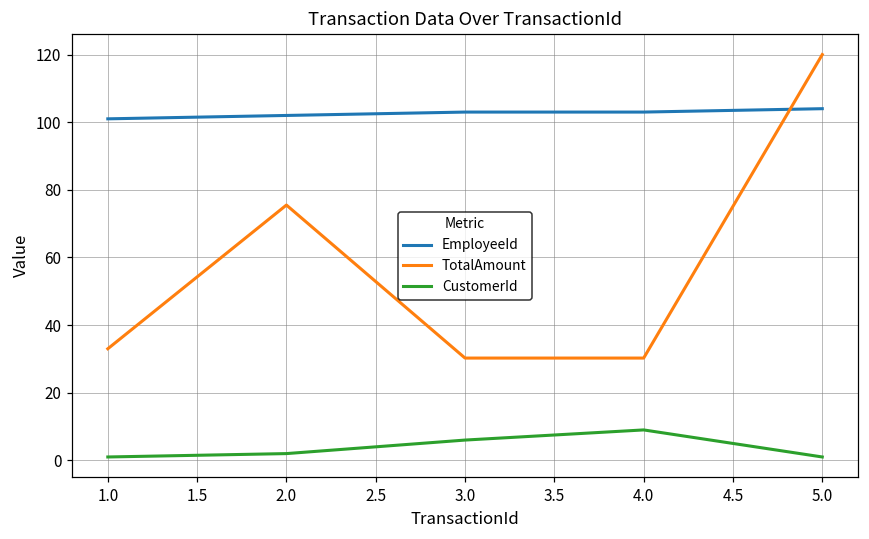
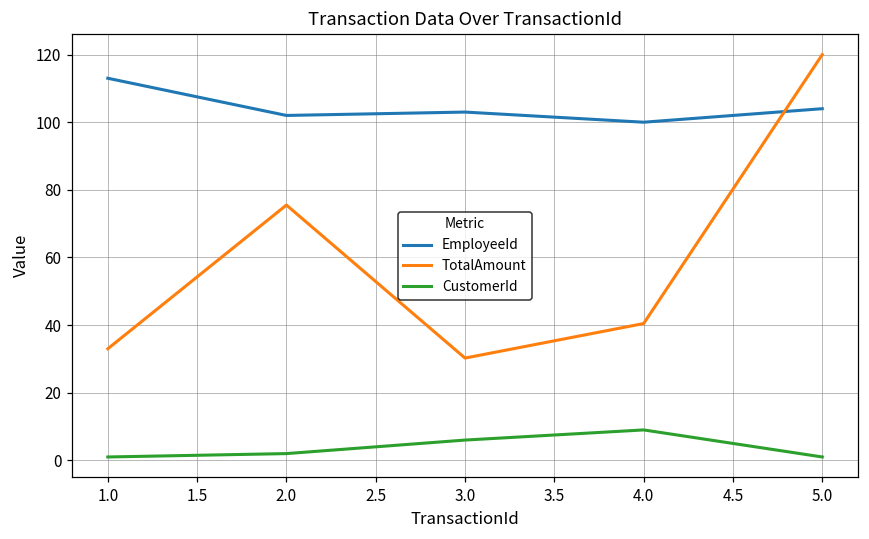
EmployeeId, 1.0: 101 -> 113
EmployeeId, 4.0: 103 -> 100
TotalAmount, 4.0: 30 -> 40
